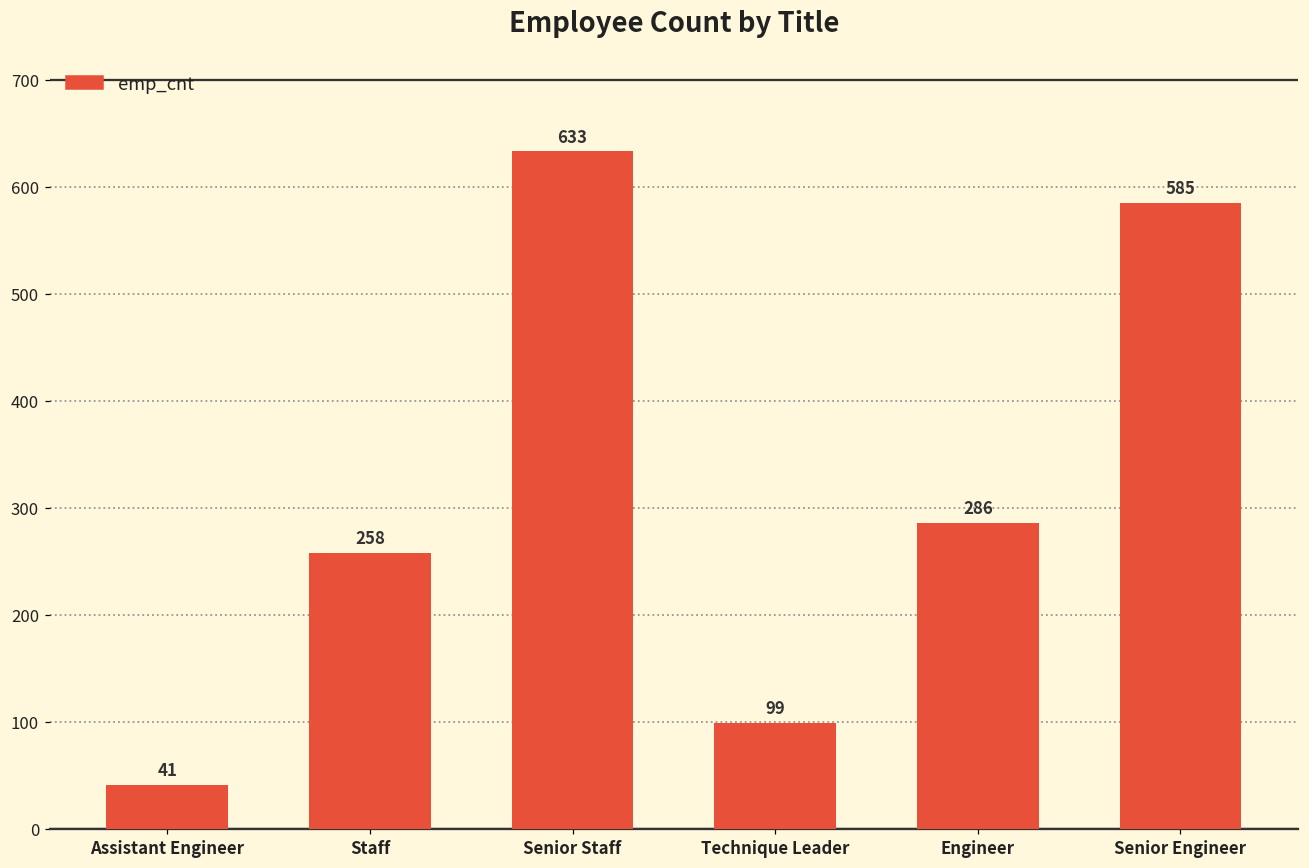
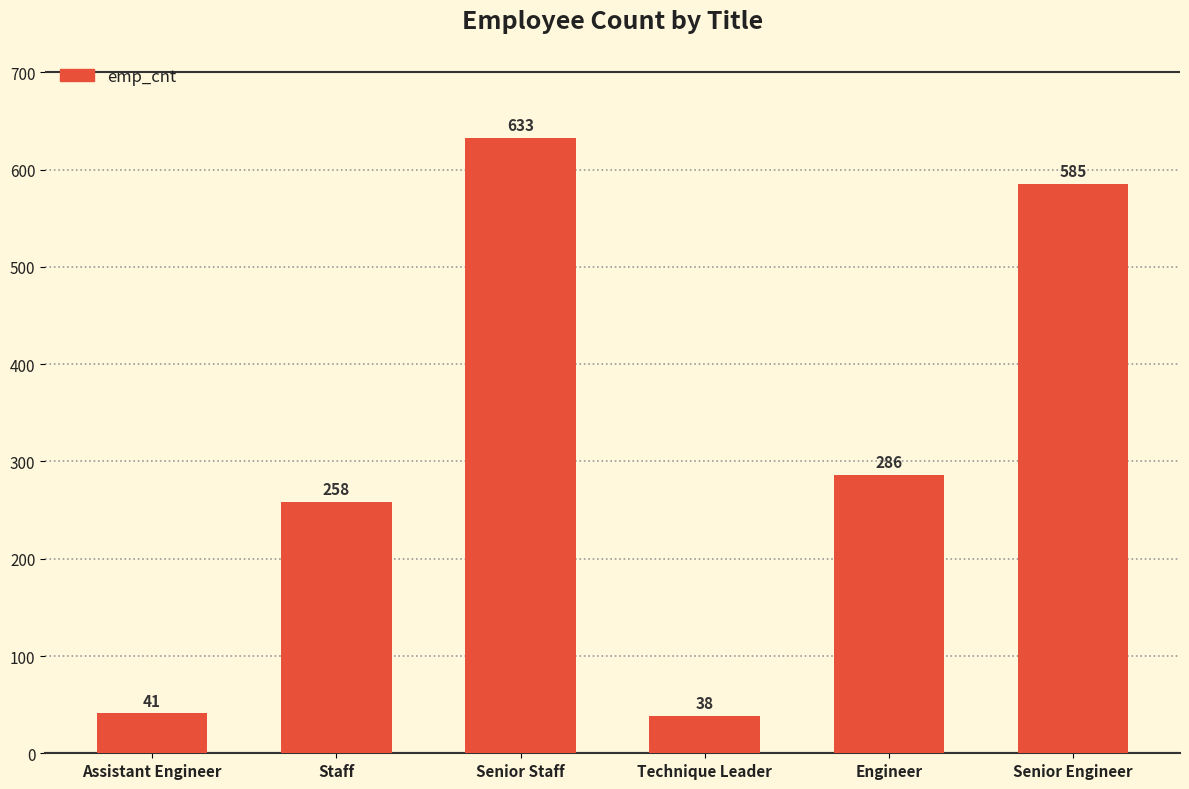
Technique Leader: 99 -> 38
